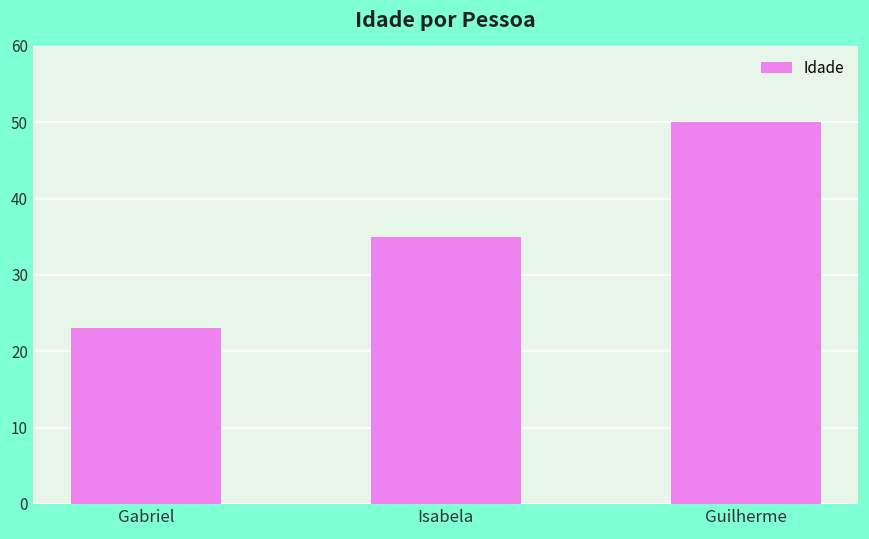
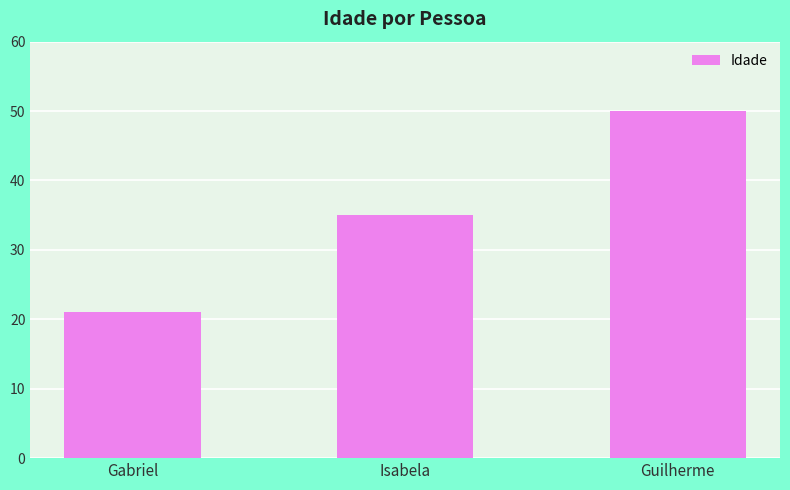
Gabriel: 23 -> 21
